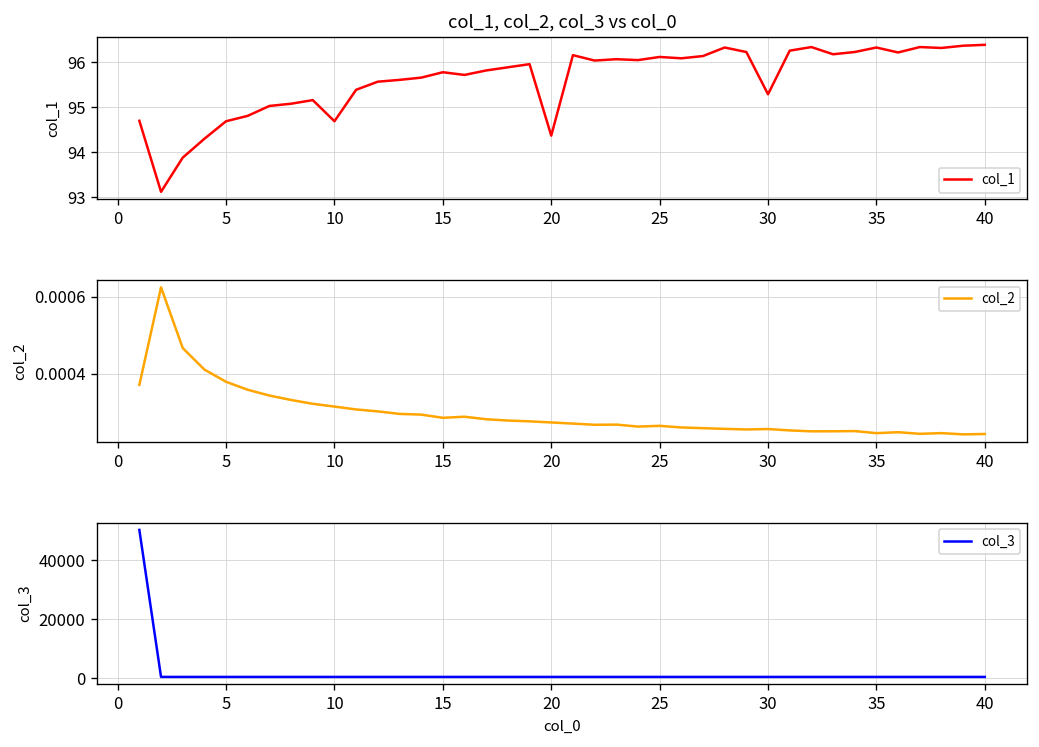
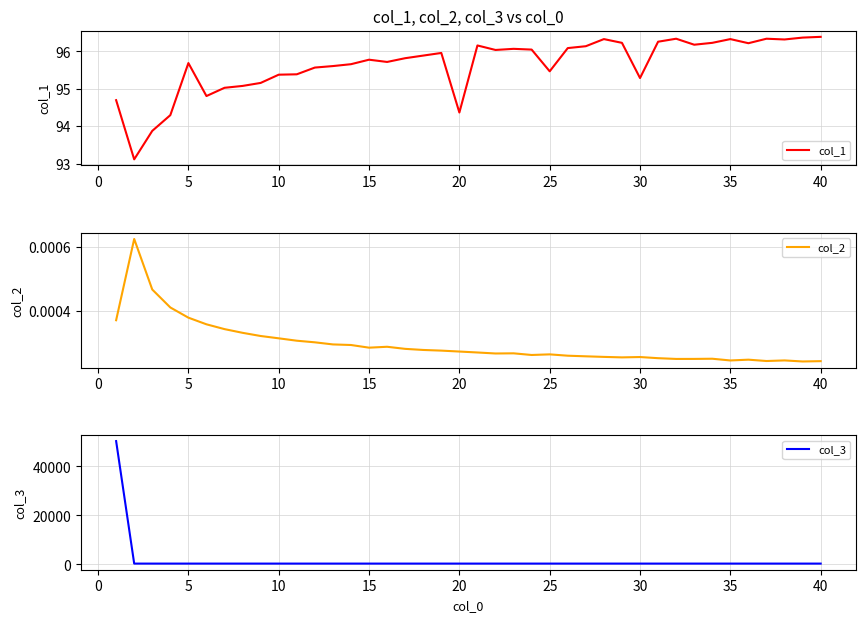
col_1, col_2, col_3 vs col_0, 5: 94.7 -> 95.7
col_1, col_2, col_3 vs col_0, 10: 94.7 -> 95.4
col_1, col_2, col_3 vs col_0, 25: 96.1 -> 95.5
